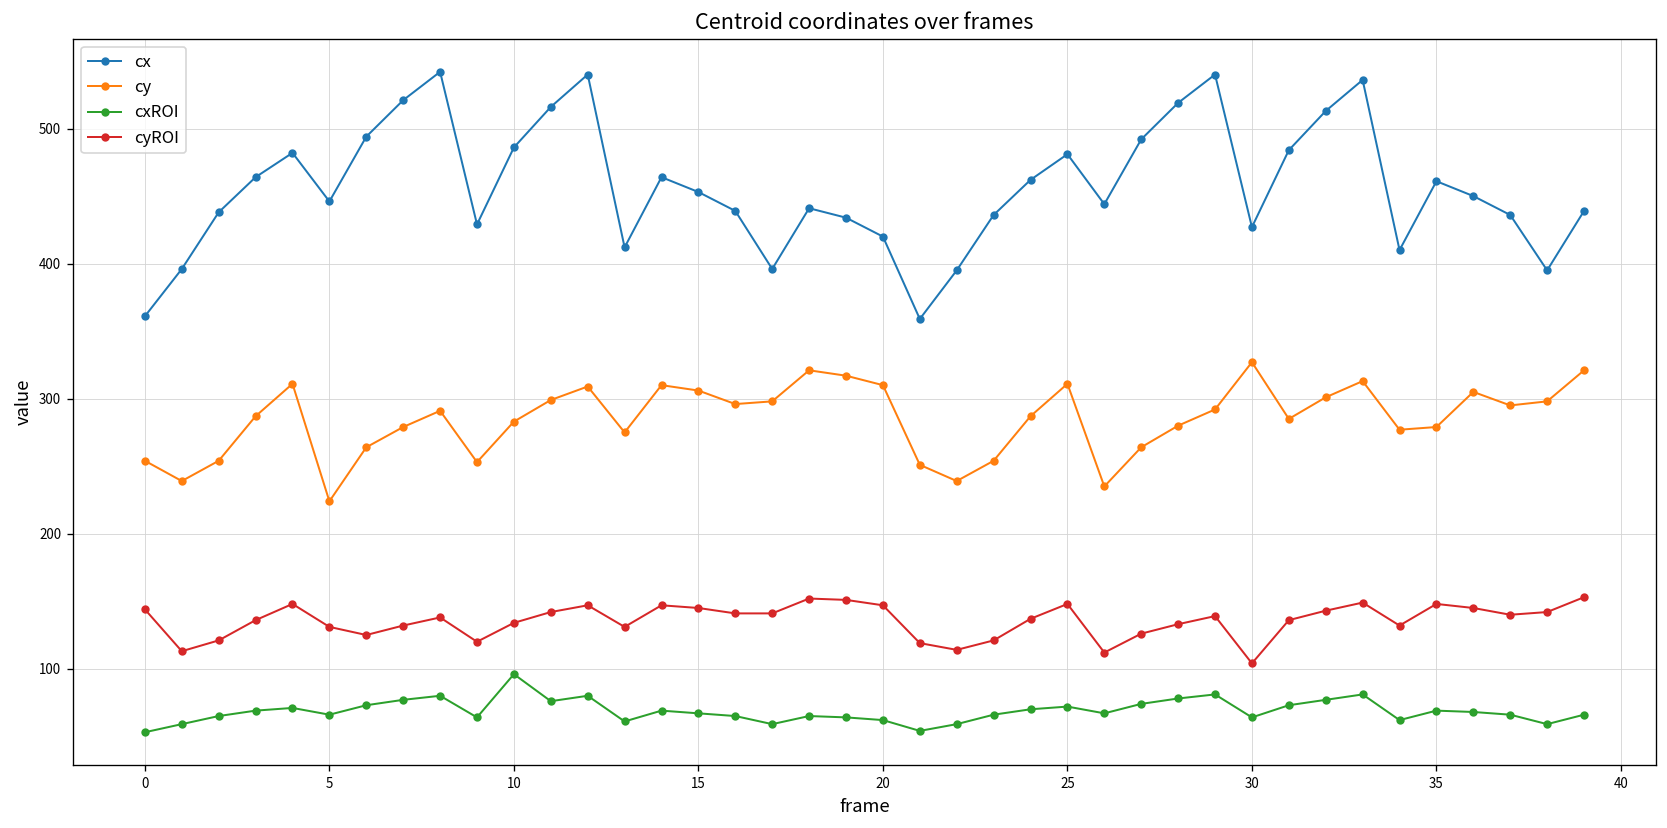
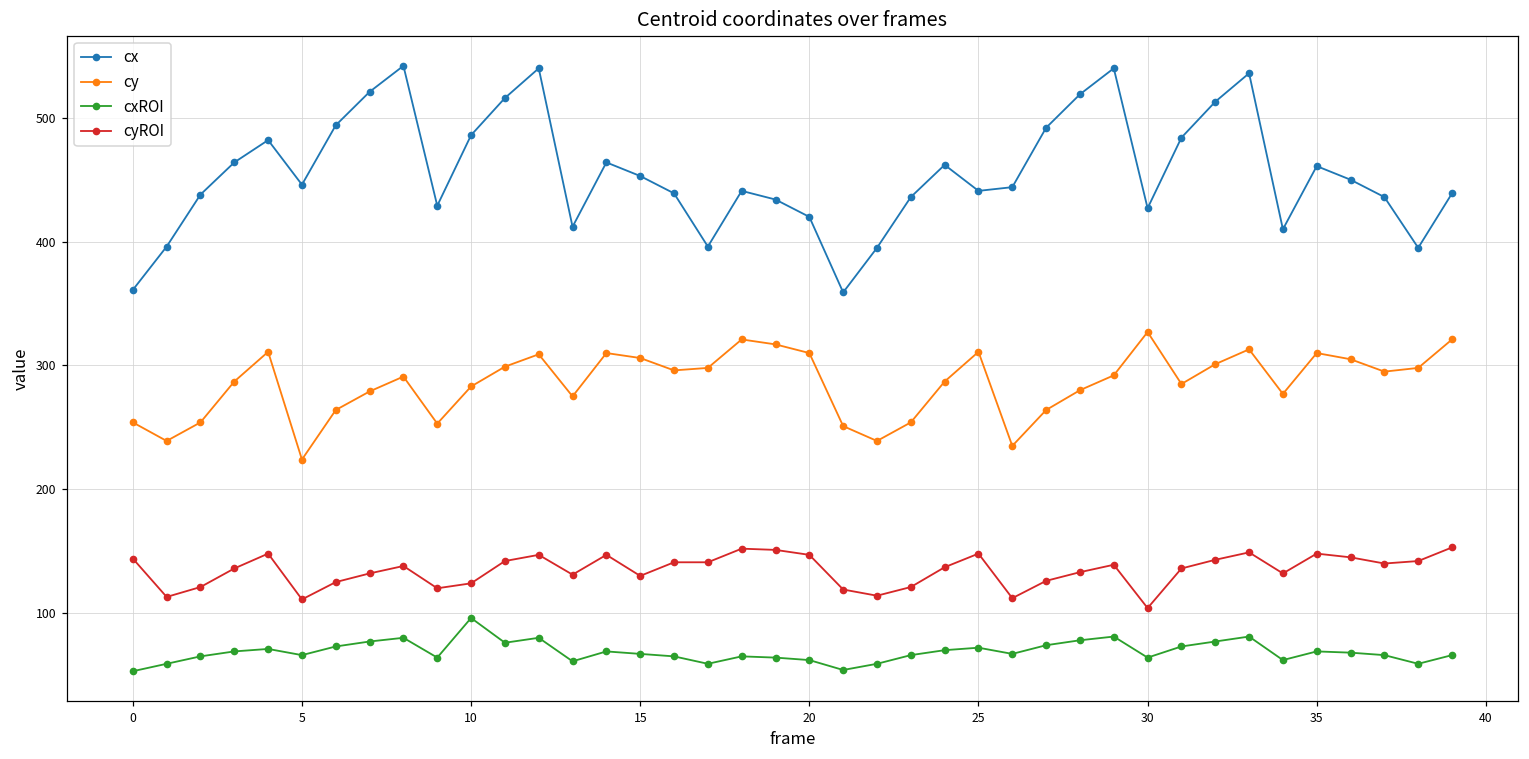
cyROI, 5: 131 -> 111
cyROI, 10: 134 -> 124
cyROI, 15: 145 -> 130
cx, 25: 481 -> 441
cy, 35: 279 -> 310
